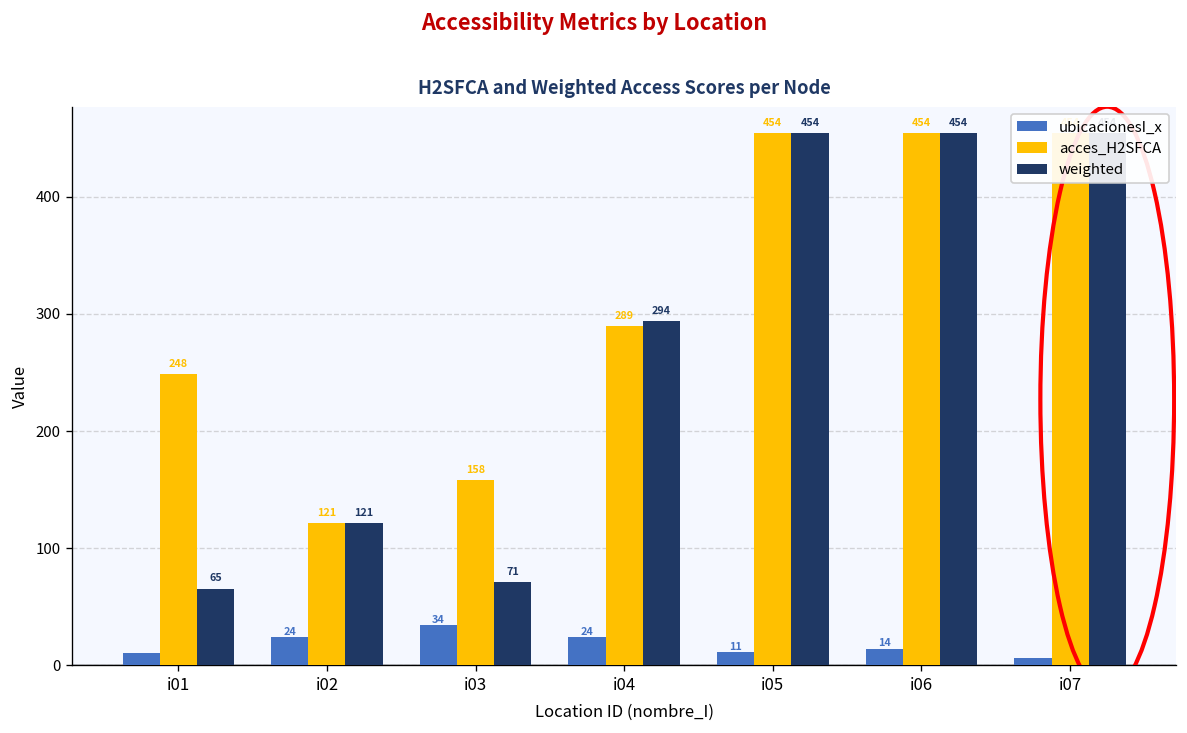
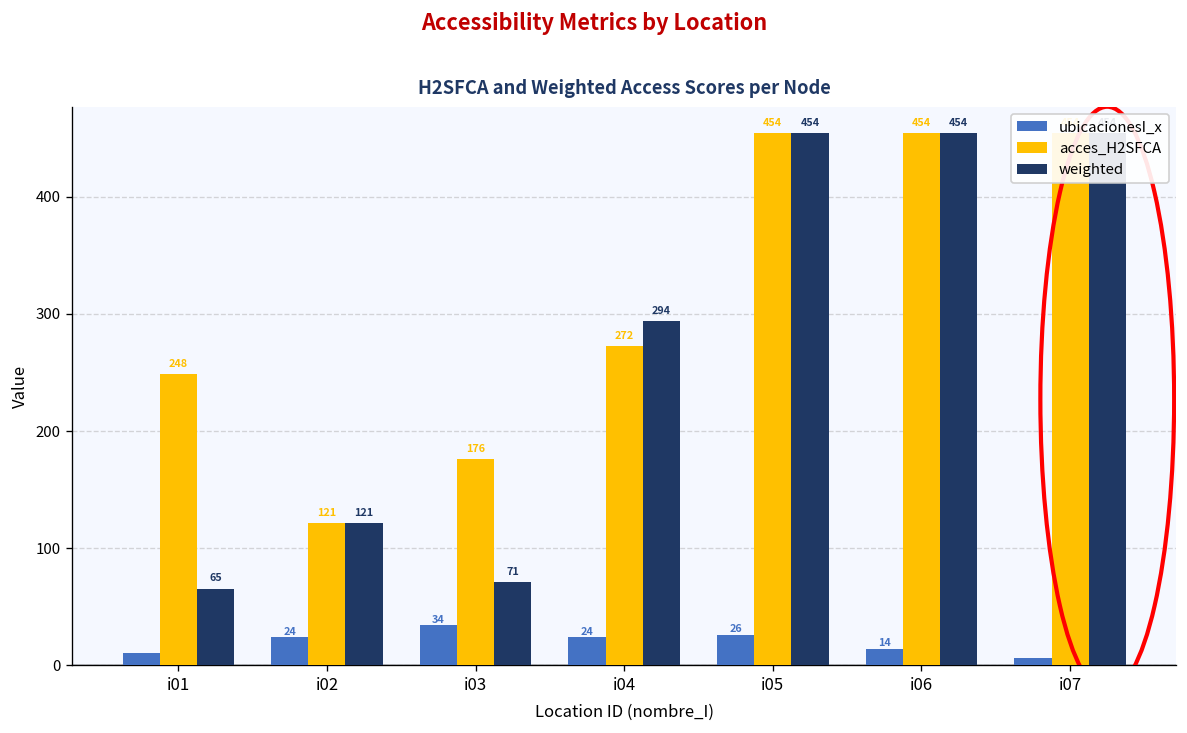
acces_H2SFCA, i03: 158 -> 176
acces_H2SFCA, i04: 289 -> 272
ubicacionesI_x, i05: 11 -> 26
